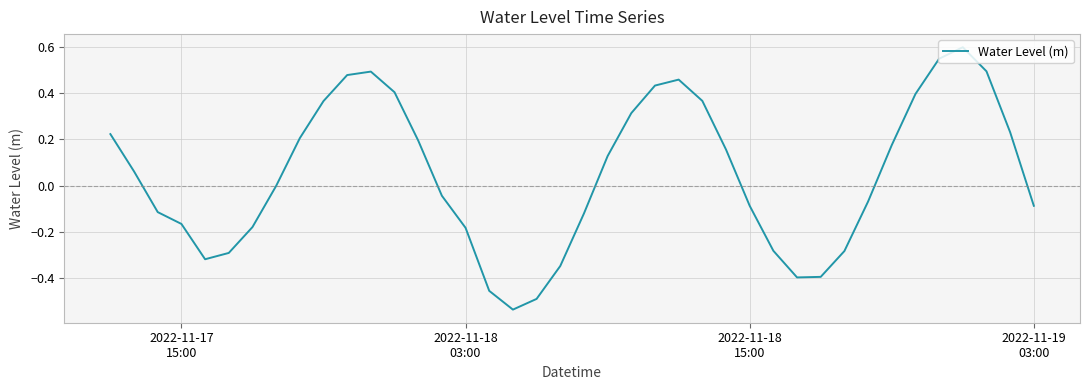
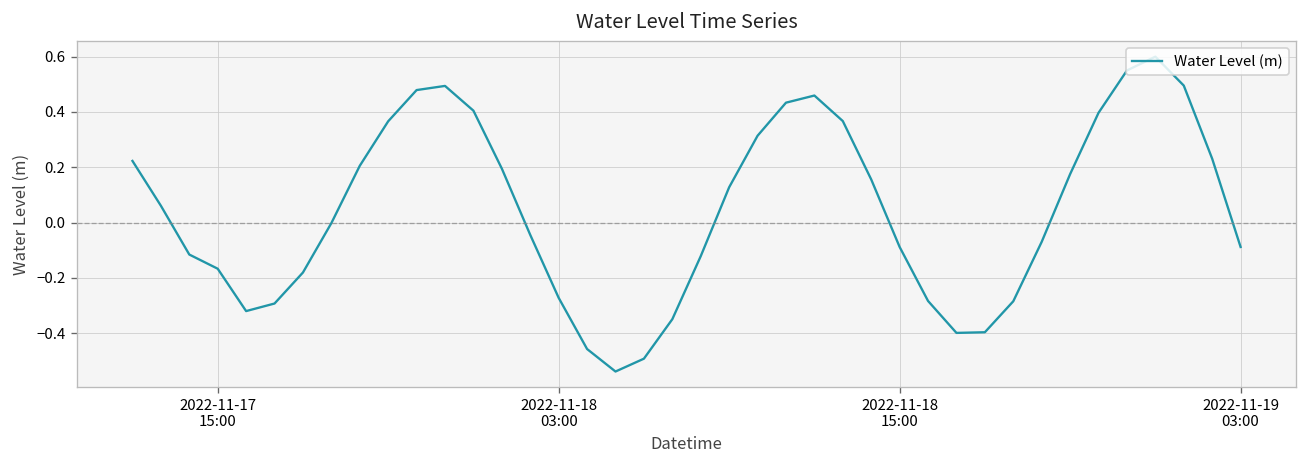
2022-11-18 03:00: -0.18 -> -0.27
